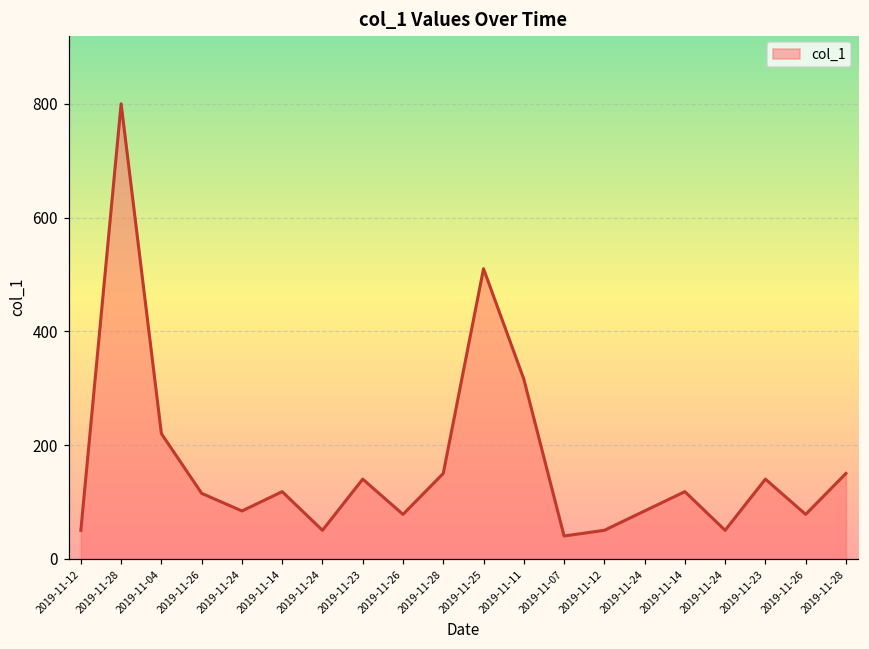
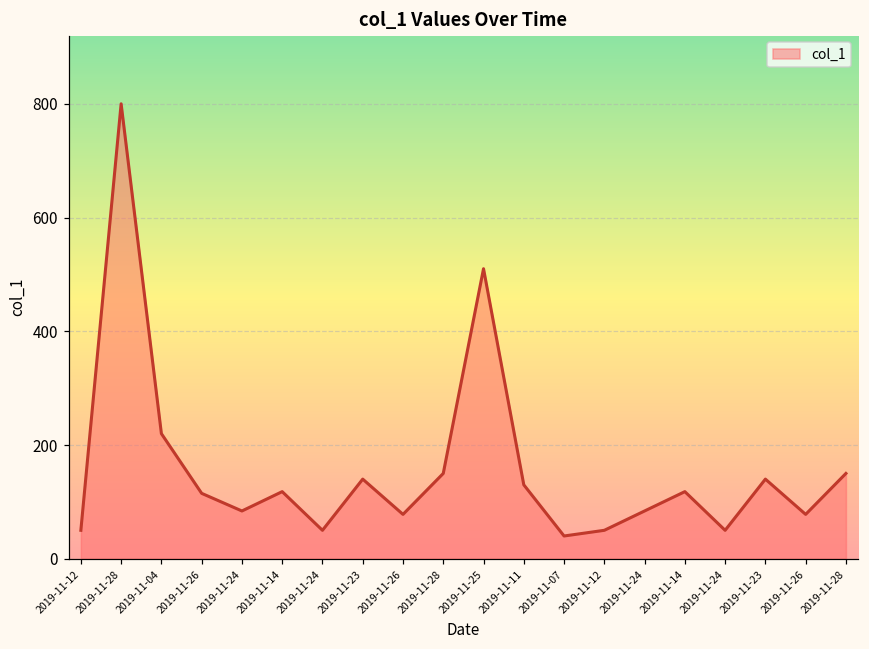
2019-11-11: 320 -> 130
